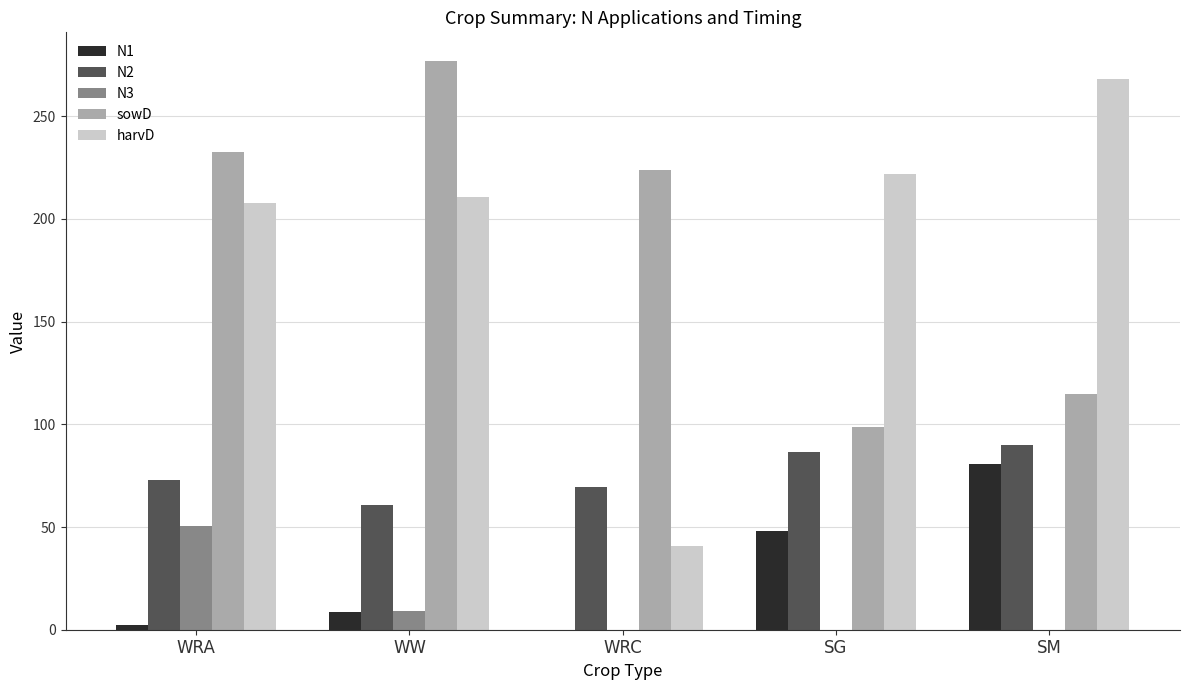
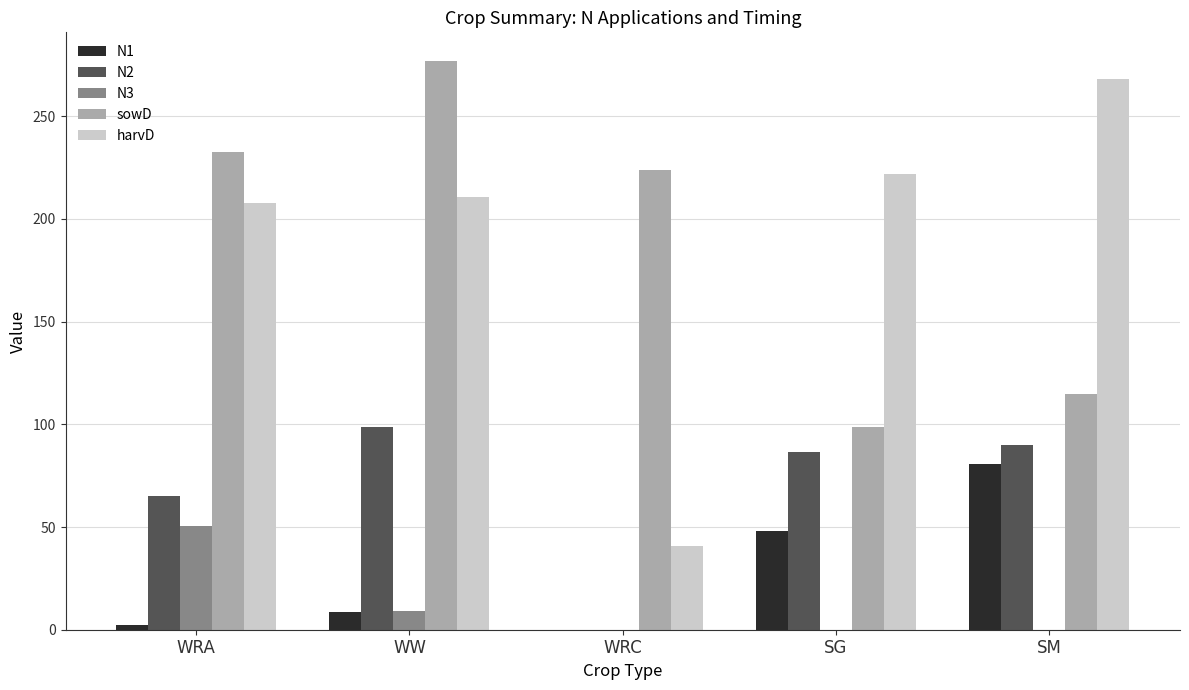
N2, WRA: 73 -> 65
N2, WW: 61 -> 99
N2, WRC: 69 -> 0
